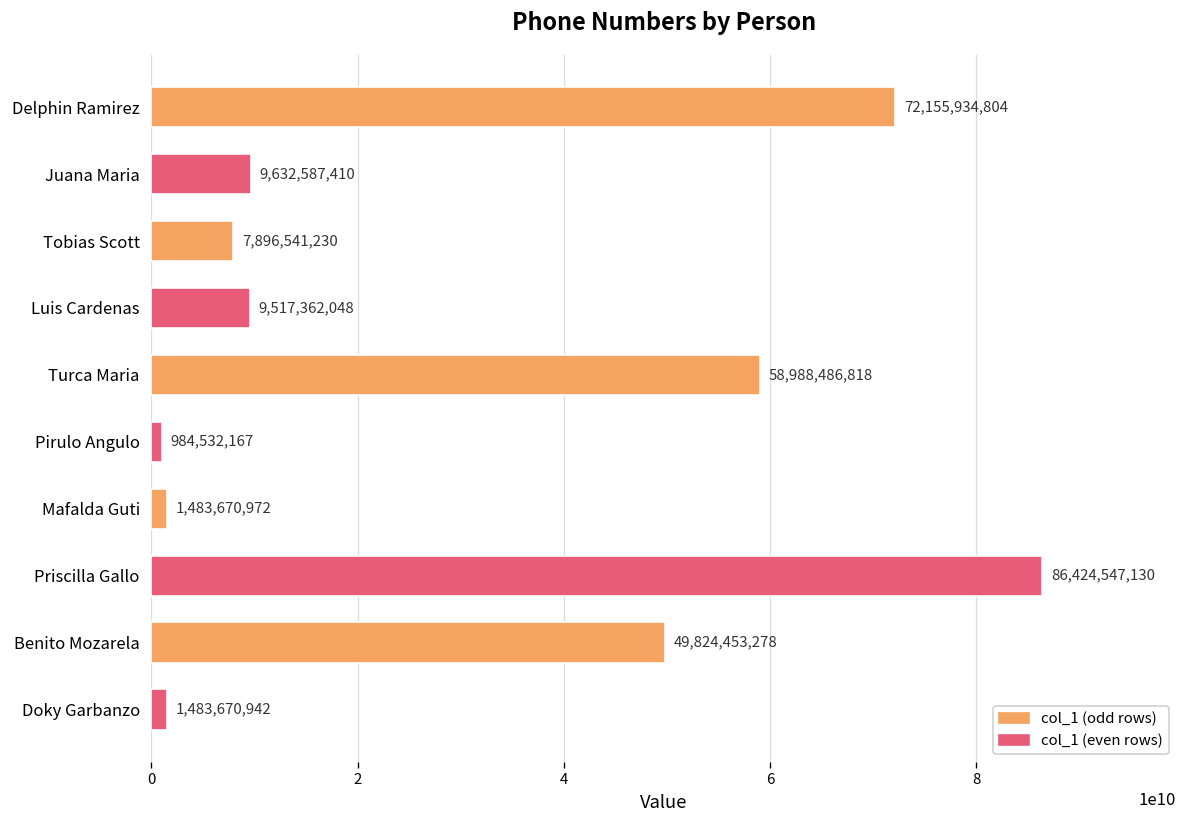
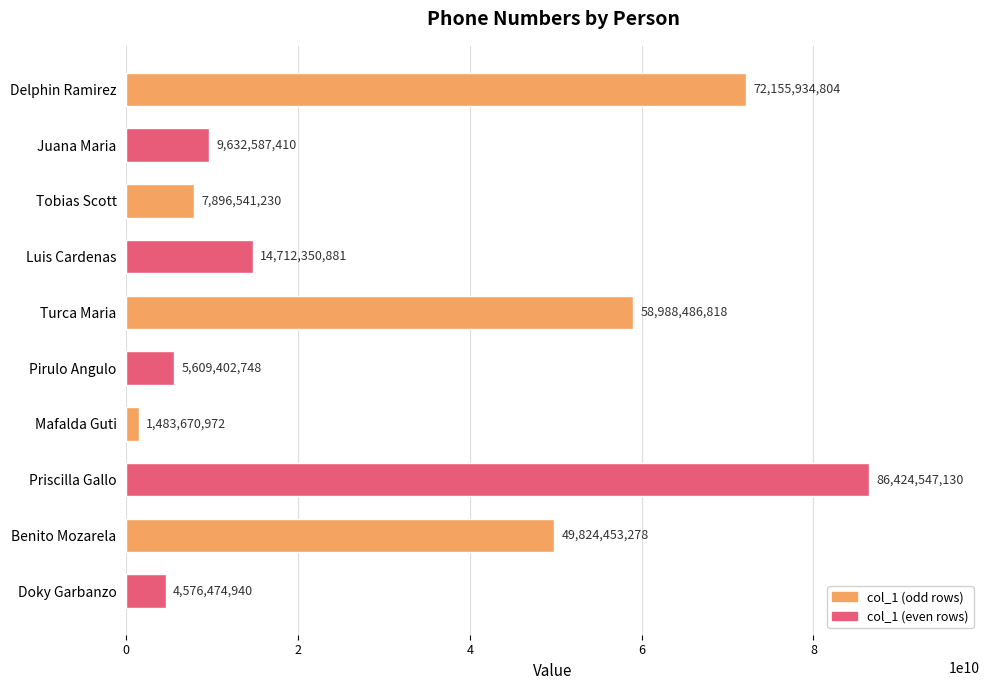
Luis Cardenas: 9,517,362,048 -> 14,712,350,881
Pirulo Angulo: 984,532,167 -> 5,609,402,748
Doky Garbanzo: 1,483,670,942 -> 4,576,474,940
